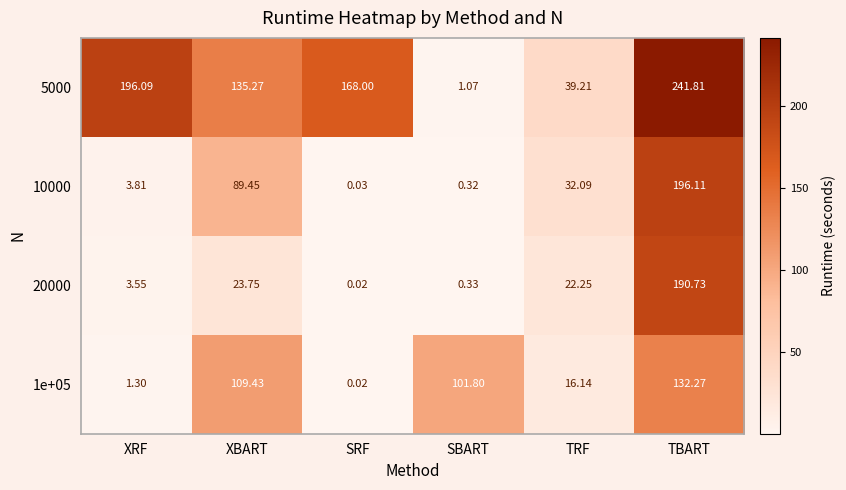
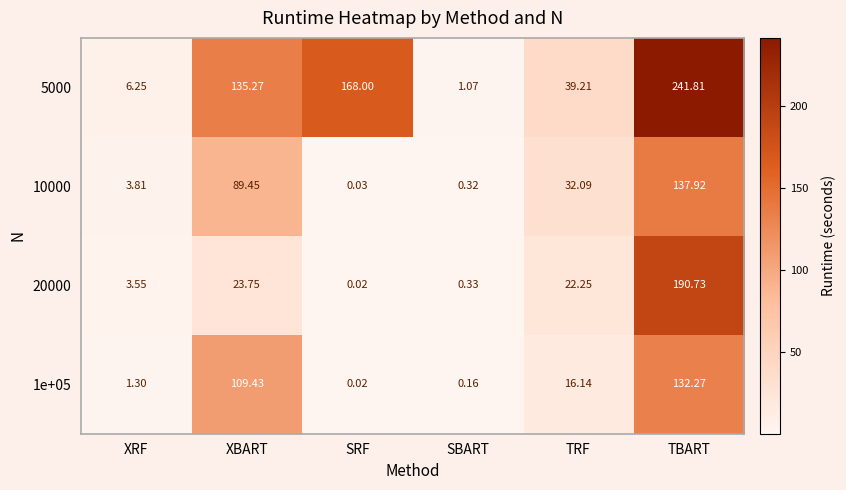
5000, XRF: 196.09 -> 6.25
10000, TBART: 196.11 -> 137.92
1e+05, SBART: 101.80 -> 0.16
